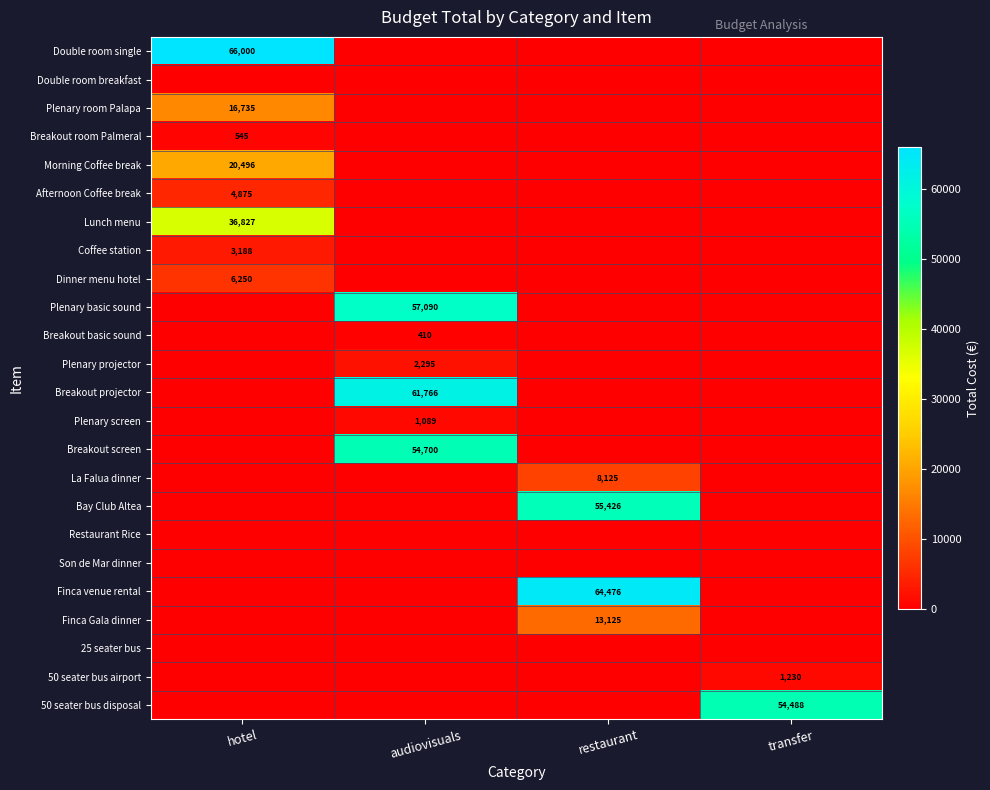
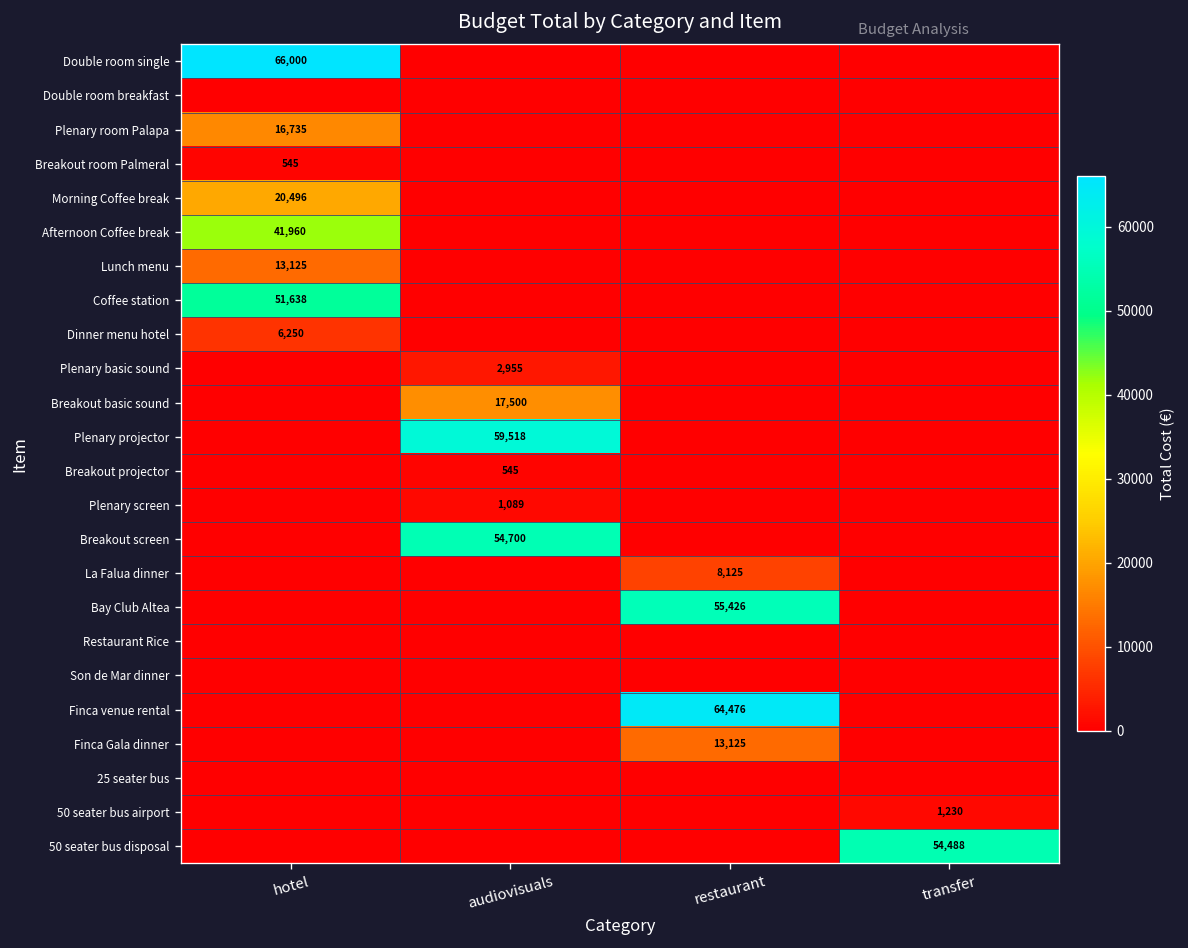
Afternoon Coffee break, hotel: 4,875 -> 41,960
Lunch menu, hotel: 36,827 -> 13,125
Coffee station, hotel: 3,188 -> 51,638
Plenary basic sound, audiovisuals: 57,090 -> 2,955
Breakout basic sound, audiovisuals: 410 -> 17,500
Plenary projector, audiovisuals: 2,295 -> 59,518
Breakout projector, audiovisuals: 61,766 -> 545
